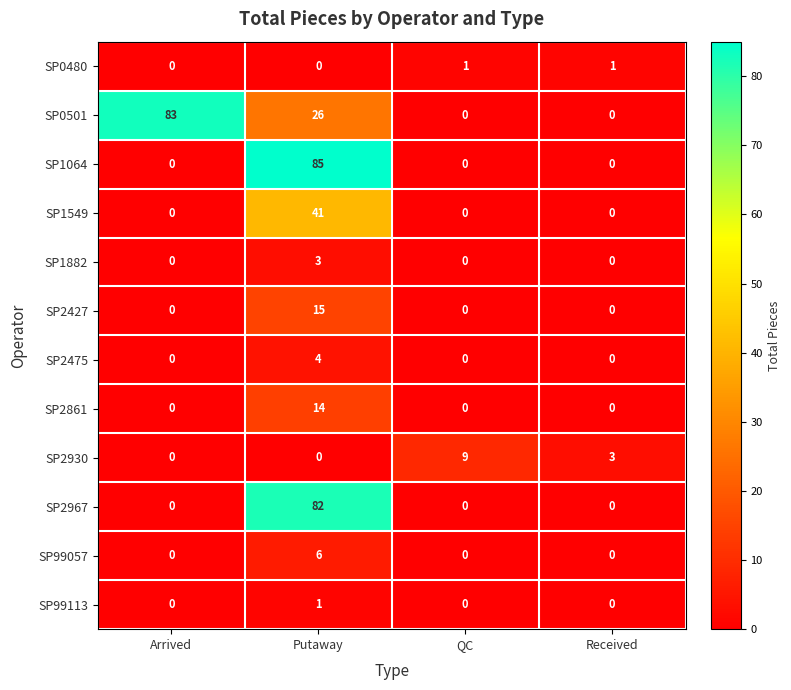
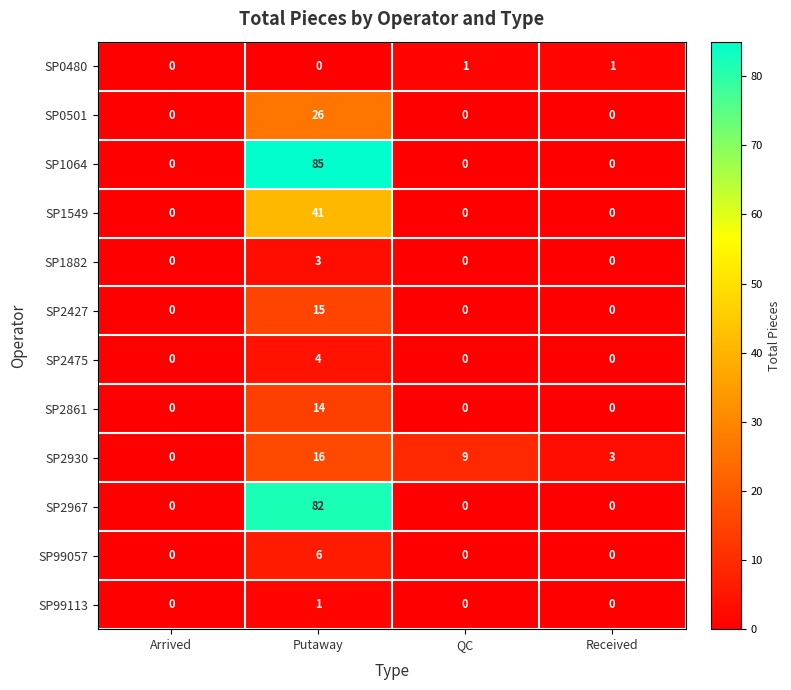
SP0501, Arrived: 83 -> 0
SP2930, Putaway: 0 -> 16
